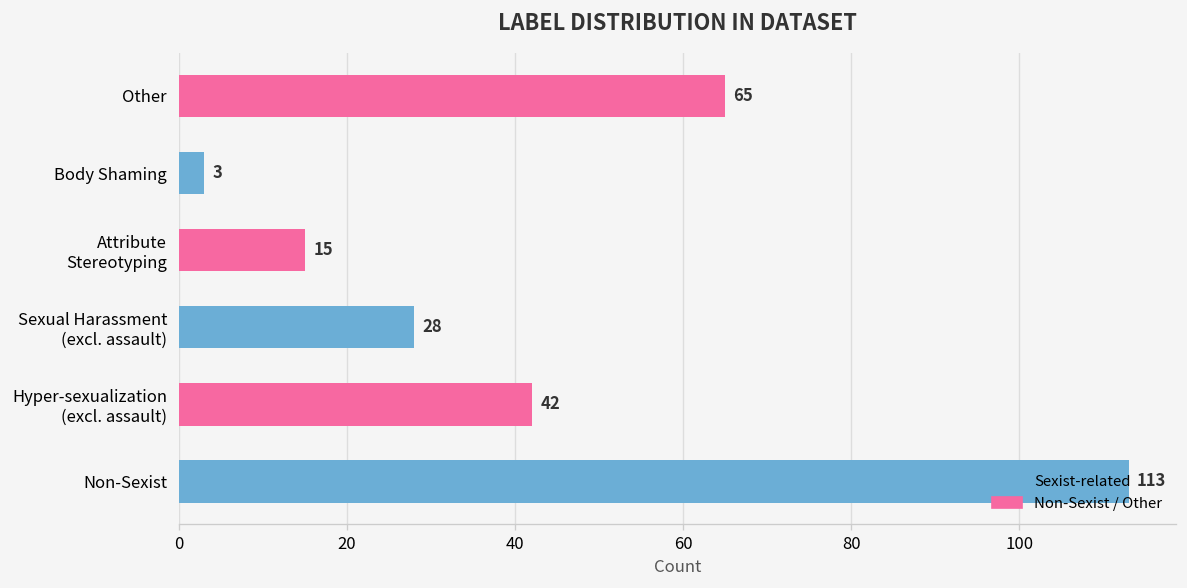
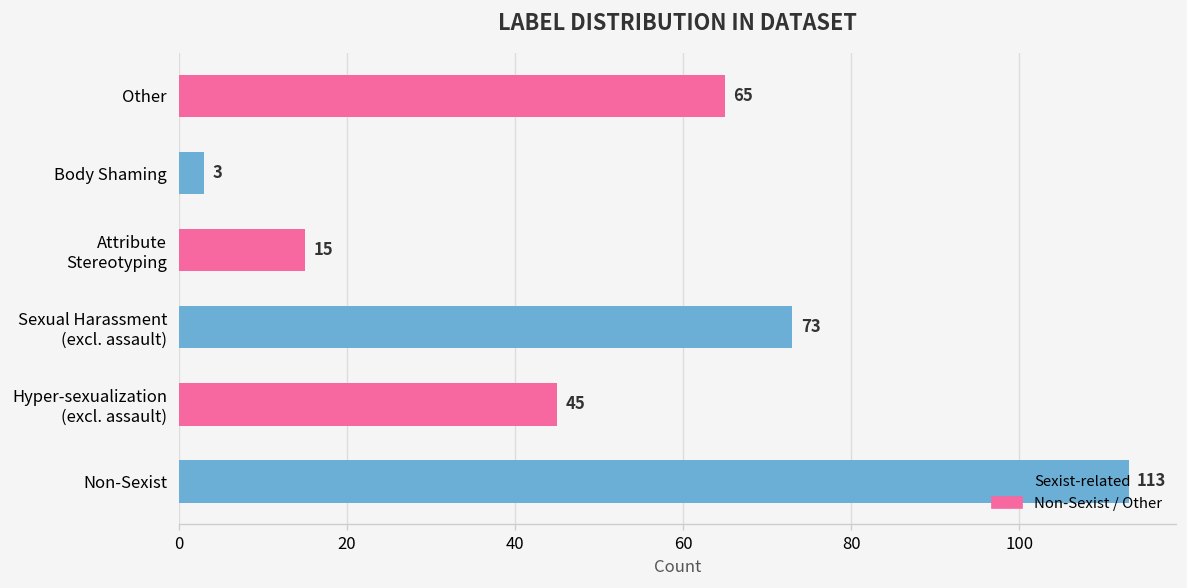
Sexual Harassment (excl. assault): 28 -> 73
Hyper-sexualization (excl. assault): 42 -> 45
